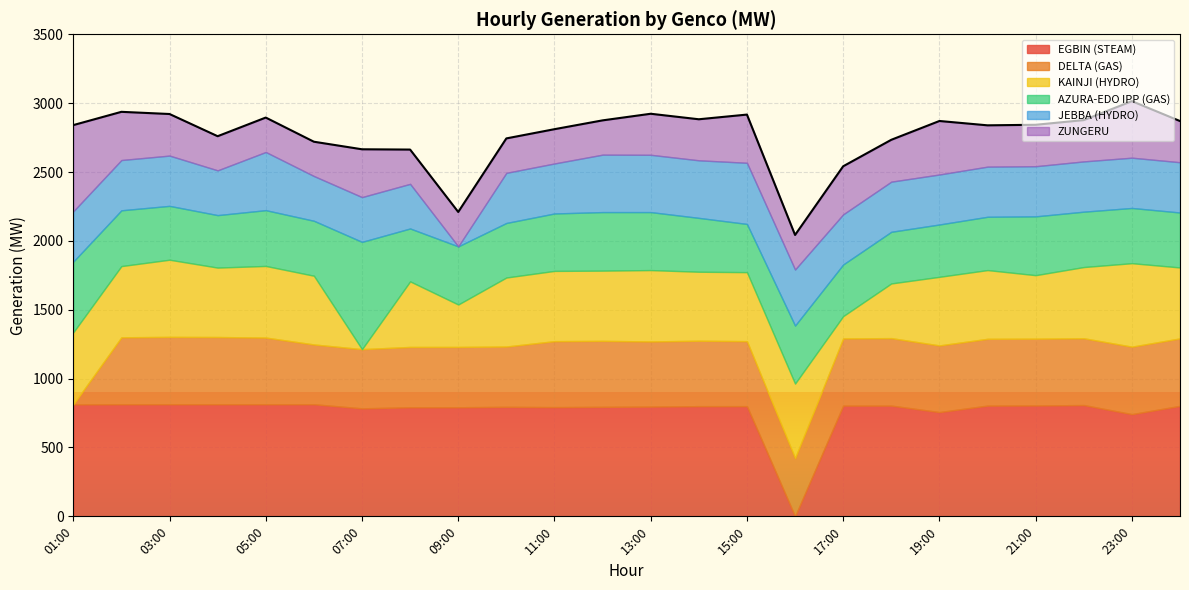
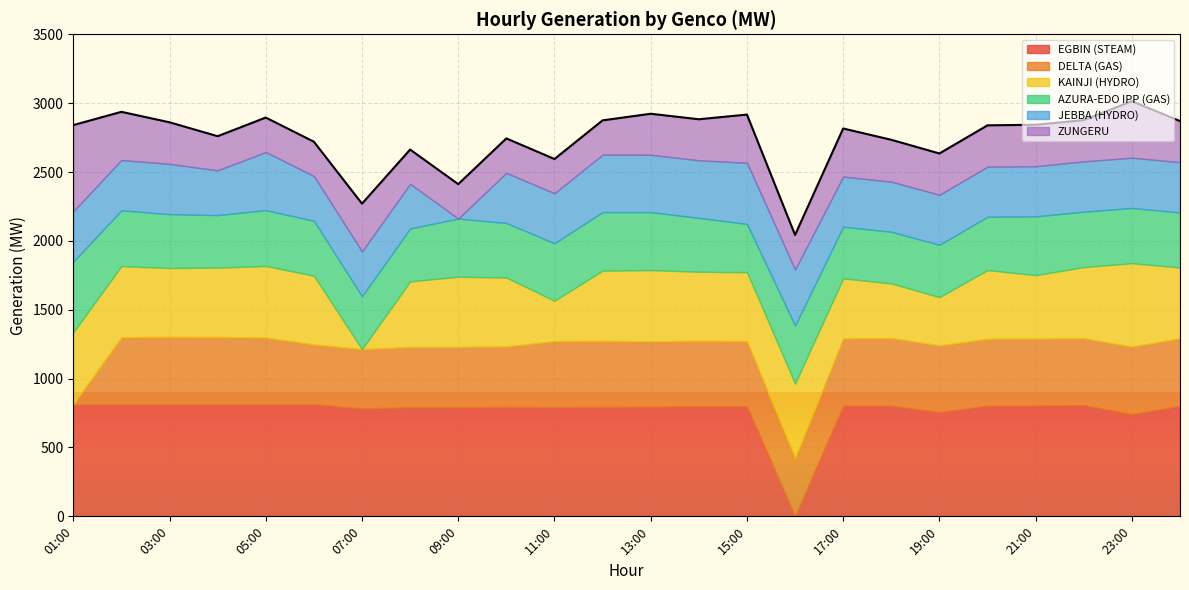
KAINJI (HYDRO), 03:00: 560 -> 500
AZURA-EDO IPP (GAS), 07:00: 780 -> 380
KAINJI (HYDRO), 09:00: 310 -> 510
KAINJI (HYDRO), 11:00: 510 -> 290
KAINJI (HYDRO), 17:00: 160 -> 440
KAINJI (HYDRO), 19:00: 500 -> 350
ZUNGERU, 19:00: 390 -> 300
